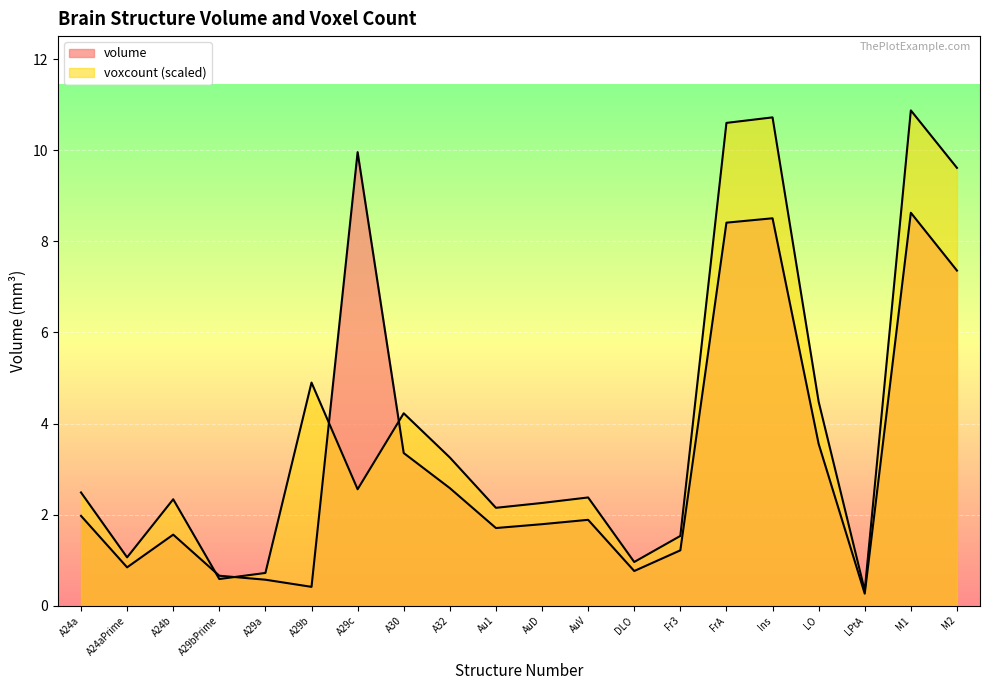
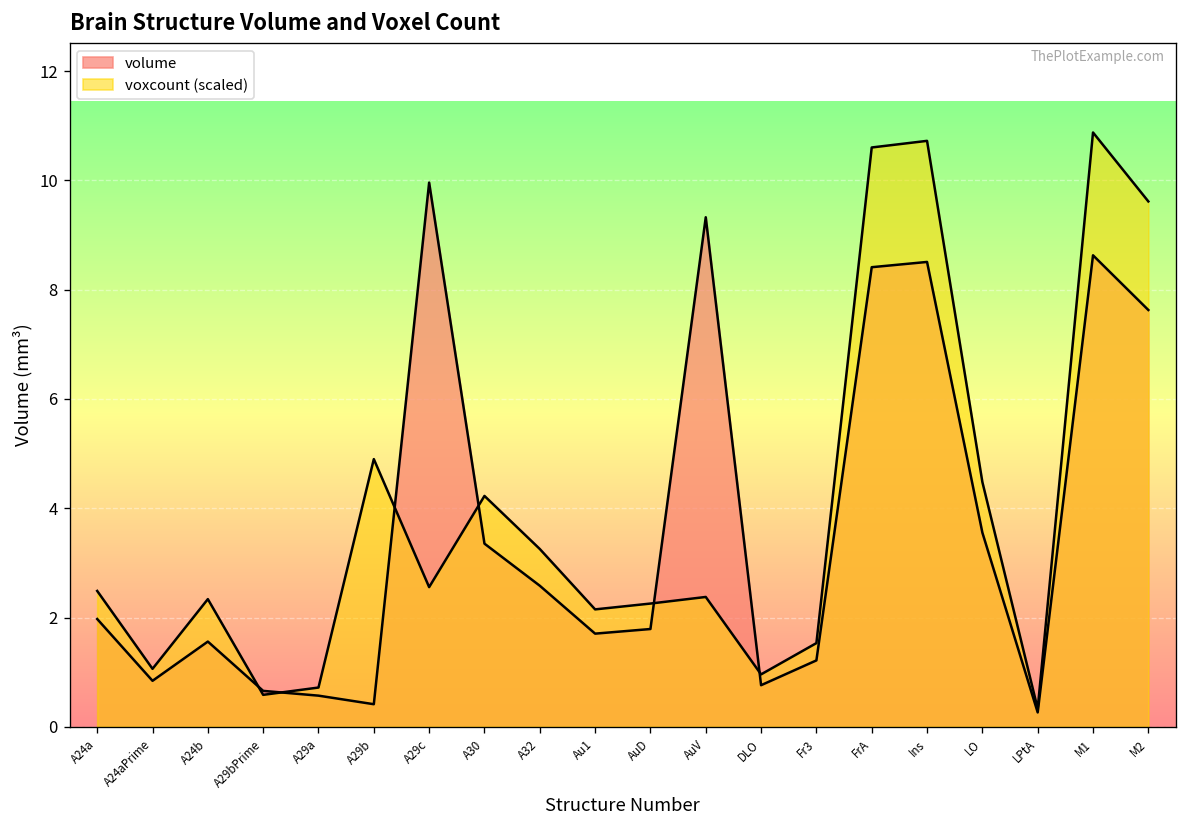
volume, AuV: 1.9 -> 9.3
volume, M2: 7.4 -> 7.6
